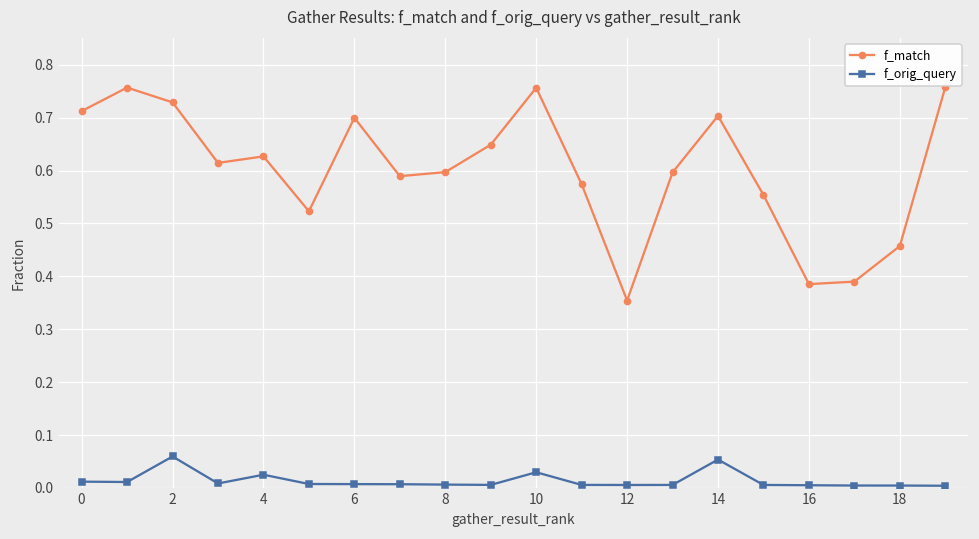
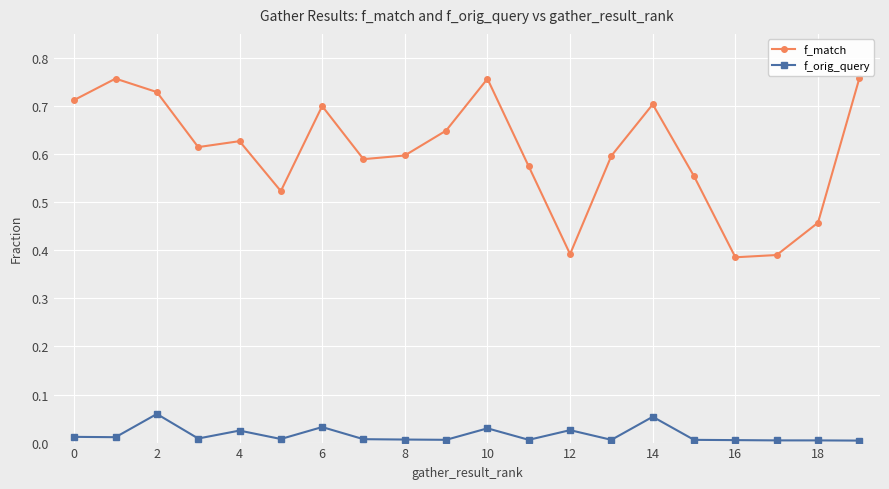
f_orig_query, 6: 0.01 -> 0.03
f_match, 12: 0.35 -> 0.39
f_orig_query, 12: 0.01 -> 0.03
